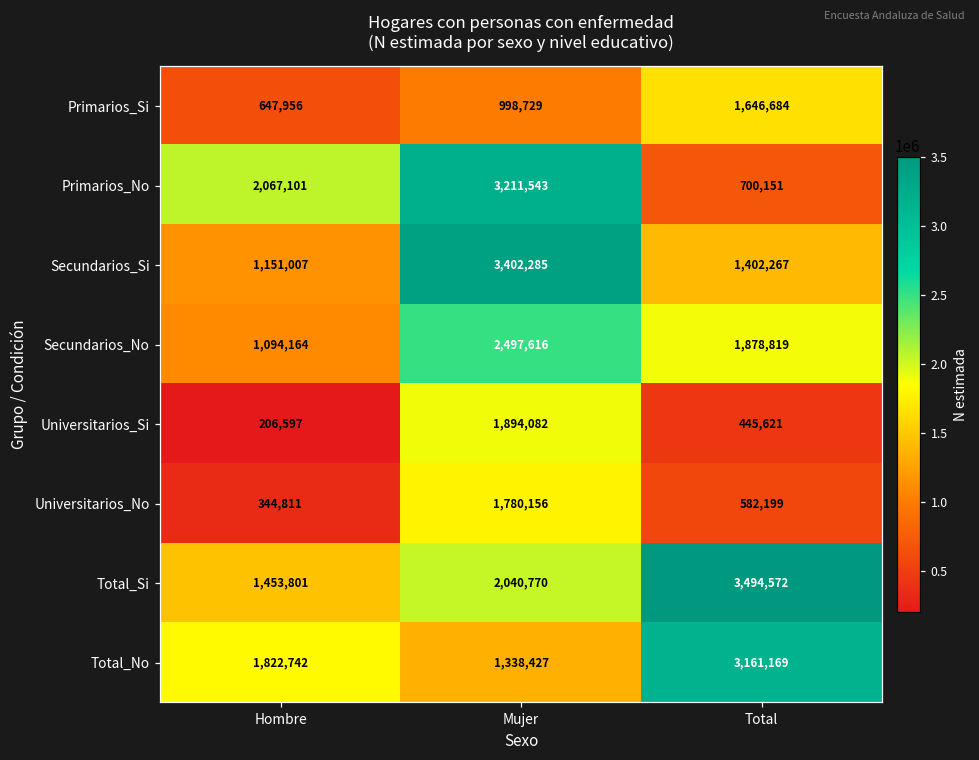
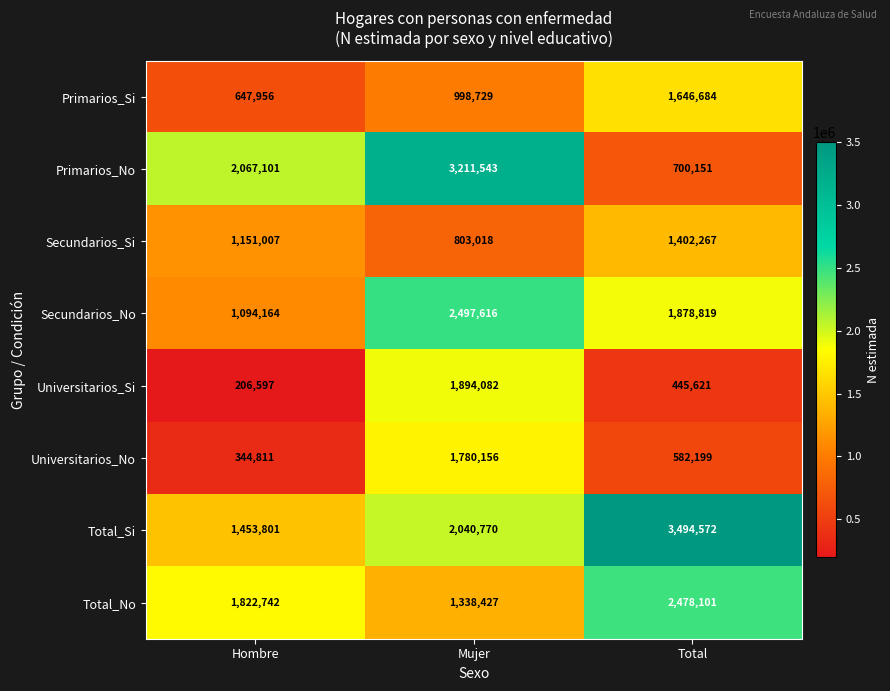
Secundarios_Si, Mujer: 3,402,285 -> 803,018
Total_No, Total: 3,161,169 -> 2,478,101
